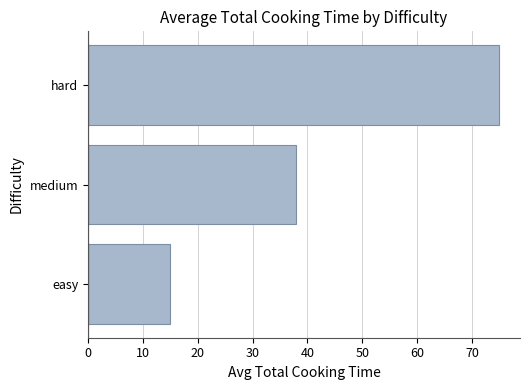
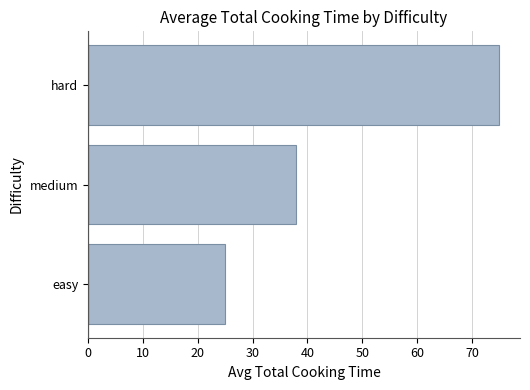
easy: 15 -> 25
